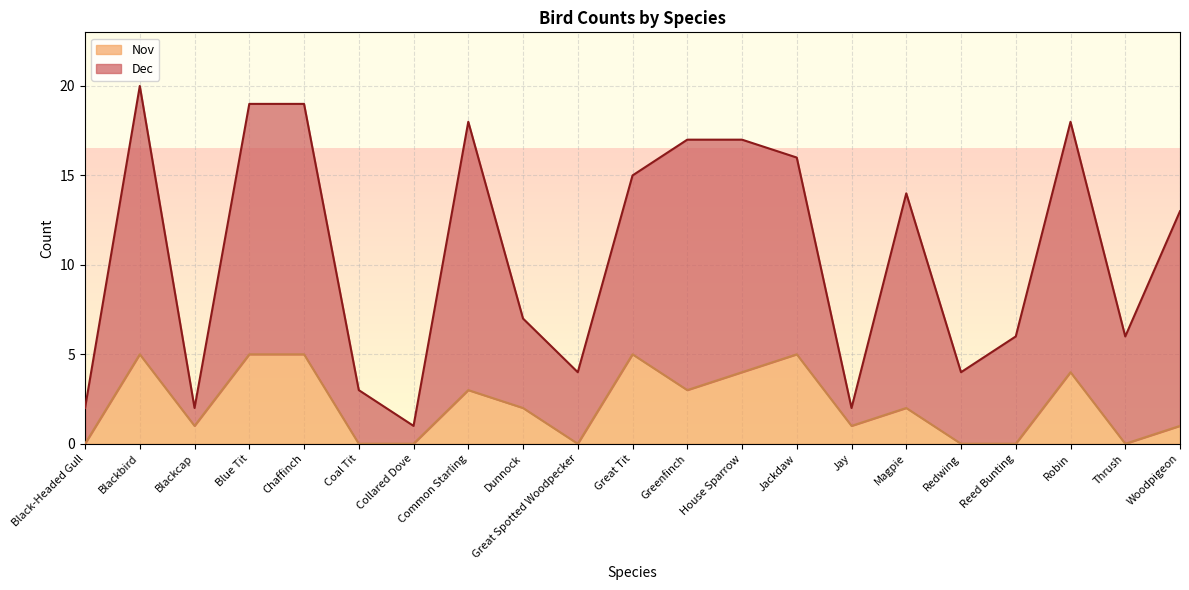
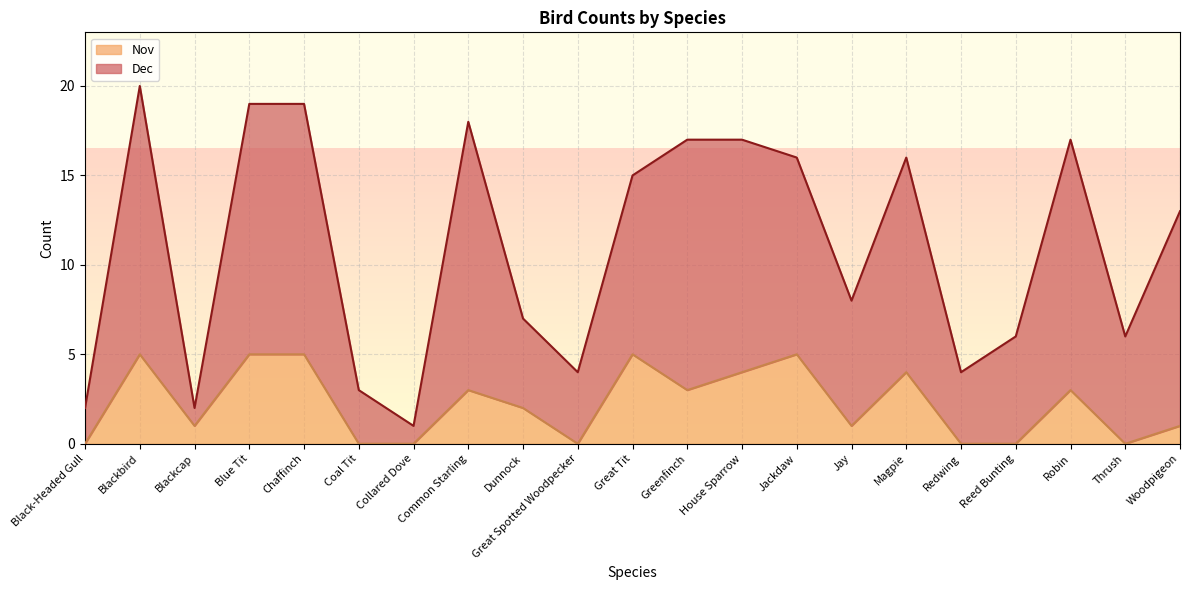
Dec, Jay: 1 -> 7
Nov, Magpie: 2 -> 4
Nov, Robin: 4 -> 3
